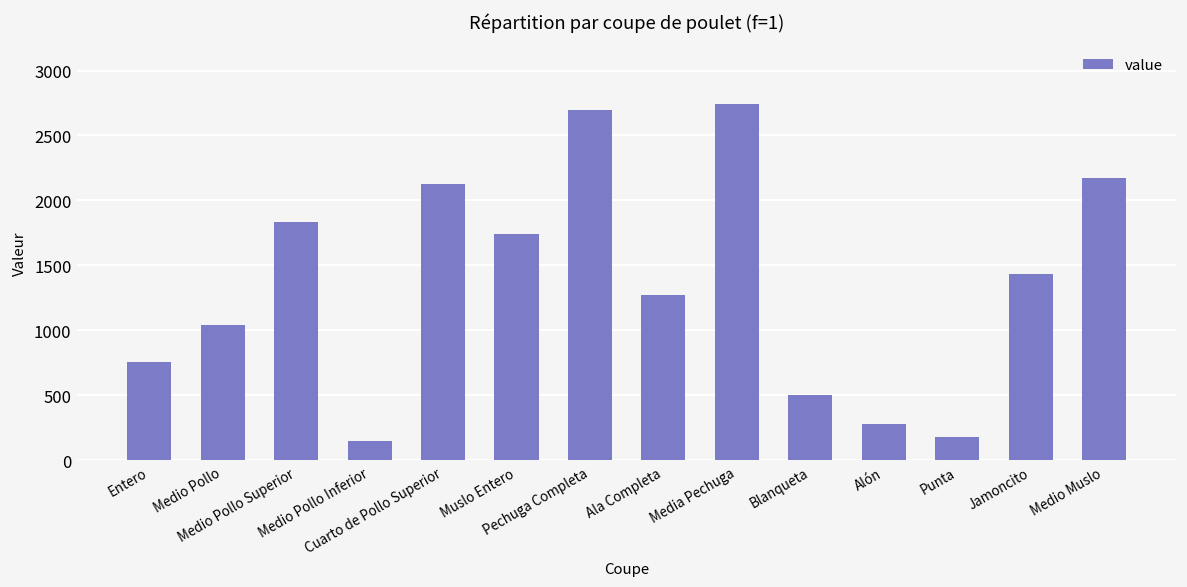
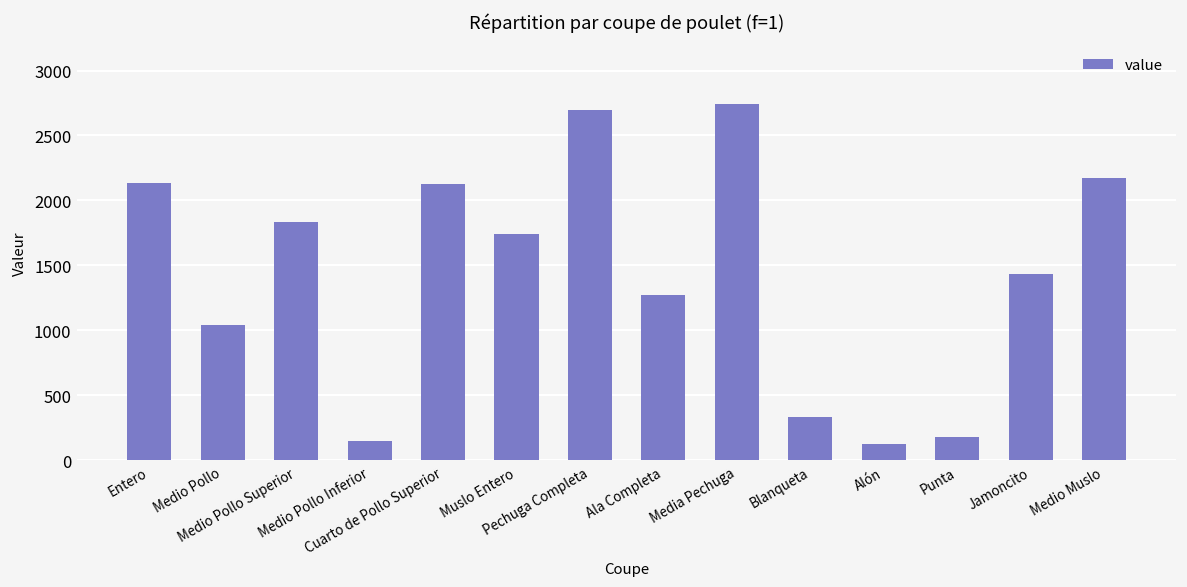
Entero: 750 -> 2140
Blanqueta: 500 -> 330
Alón: 270 -> 120
